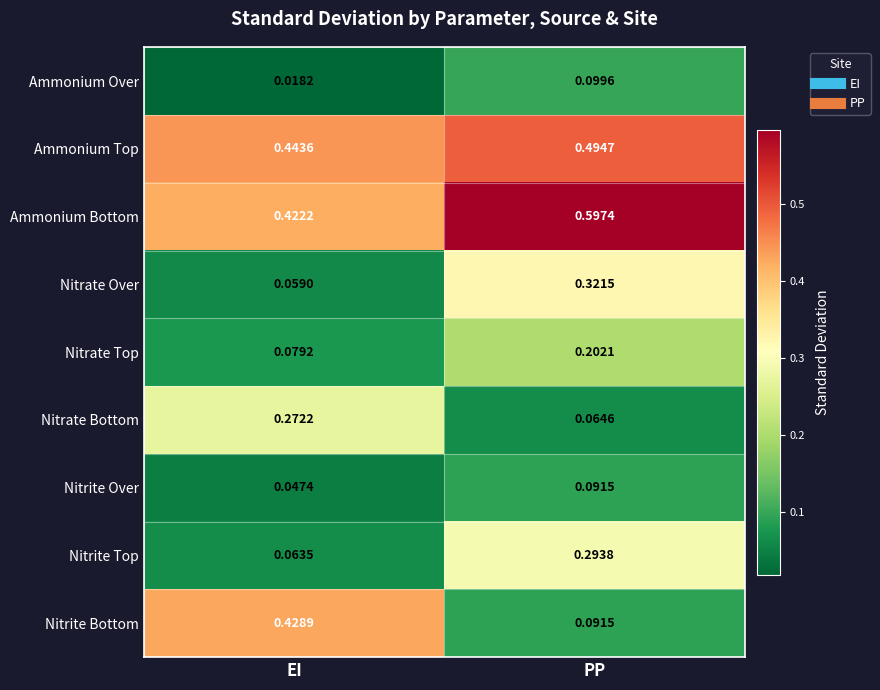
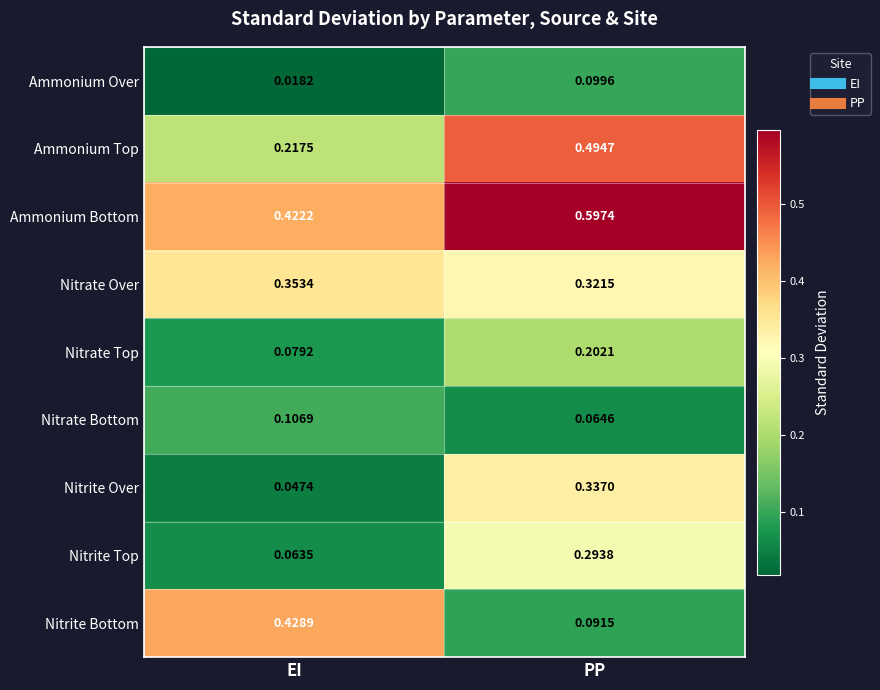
Ammonium Top, EI: 0.4436 -> 0.2175
Nitrate Over, EI: 0.0590 -> 0.3534
Nitrate Bottom, EI: 0.2722 -> 0.1069
Nitrite Over, PP: 0.0915 -> 0.3370
